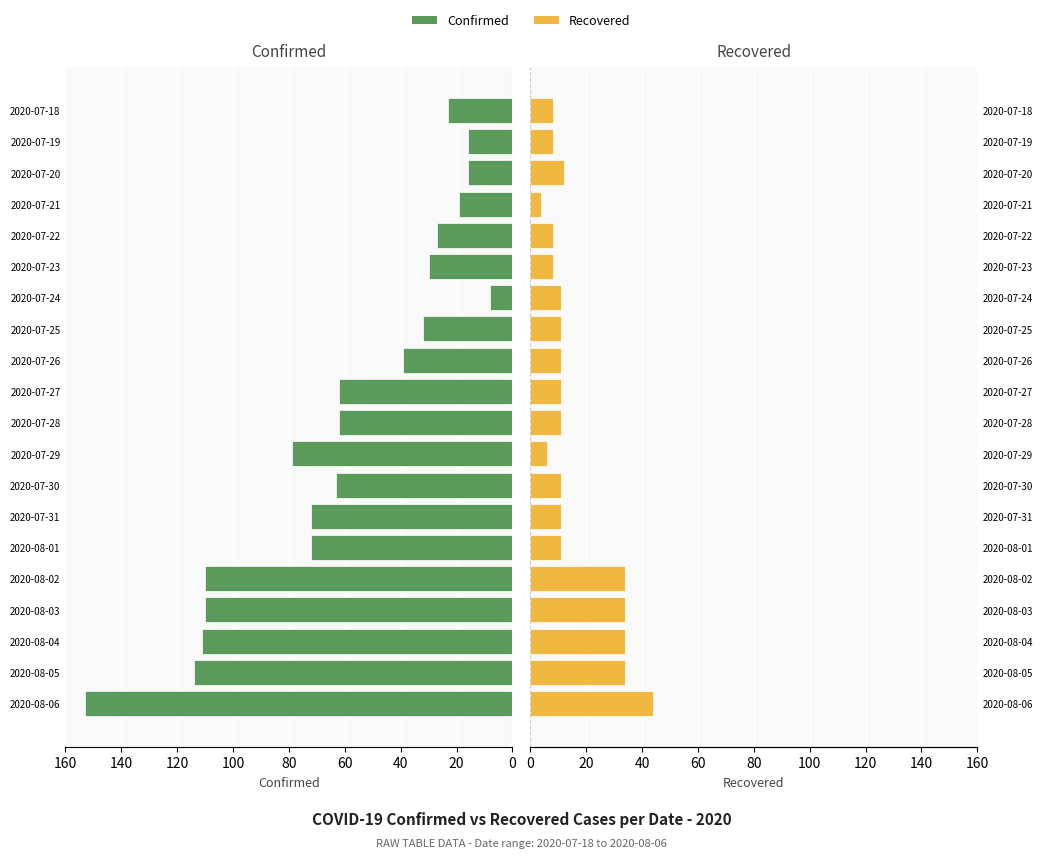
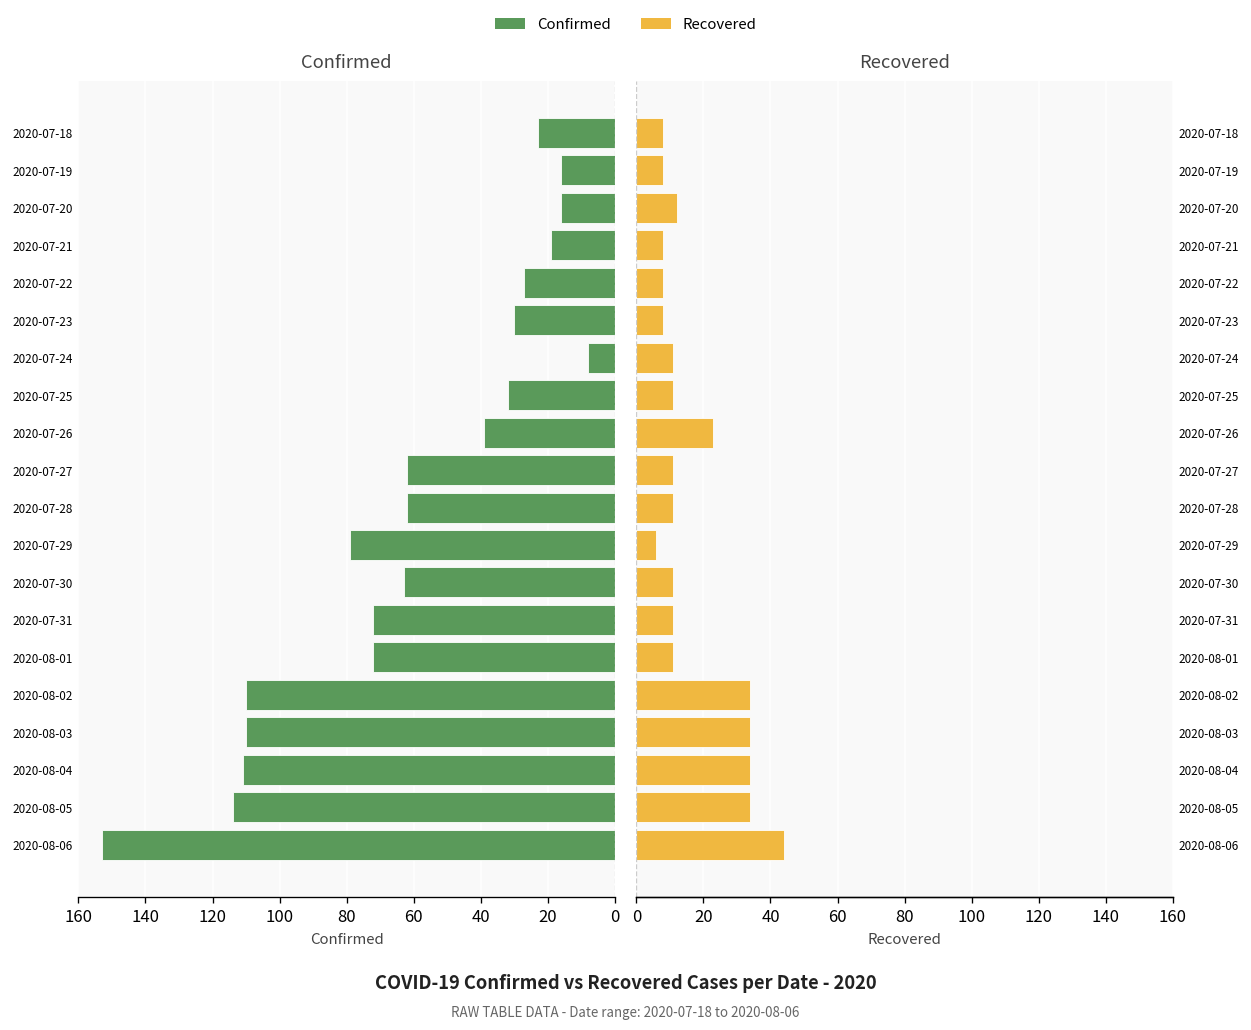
Recovered, 2020-07-21: 4 -> 8
Recovered, 2020-07-26: 11 -> 23
